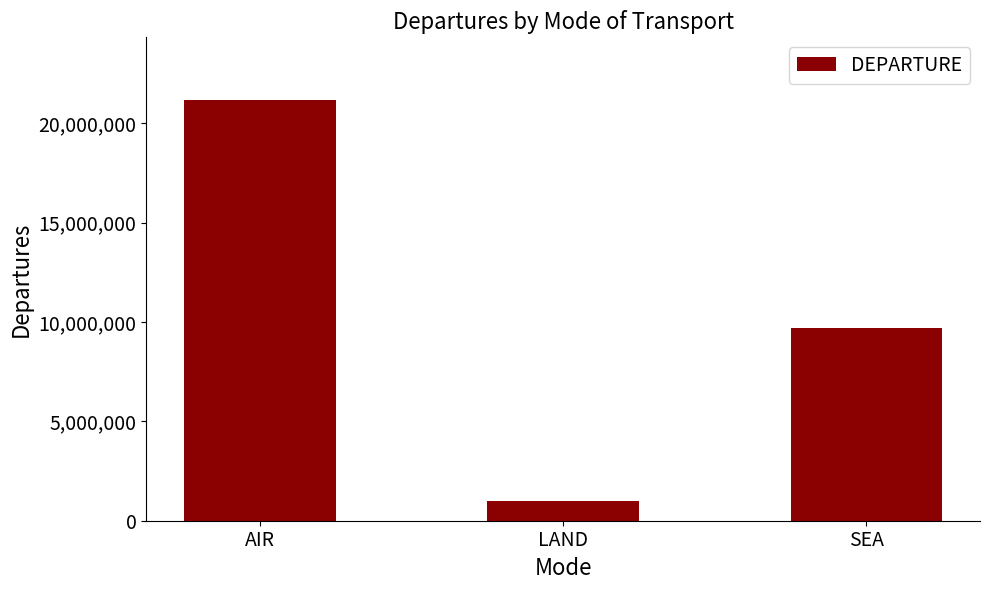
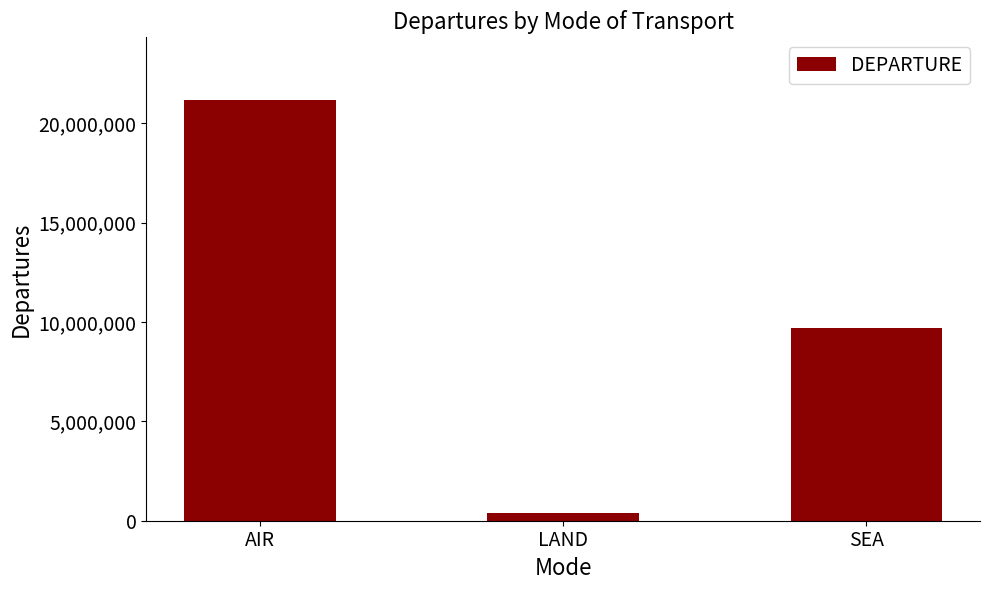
LAND: 1,000,000 -> 400,000
